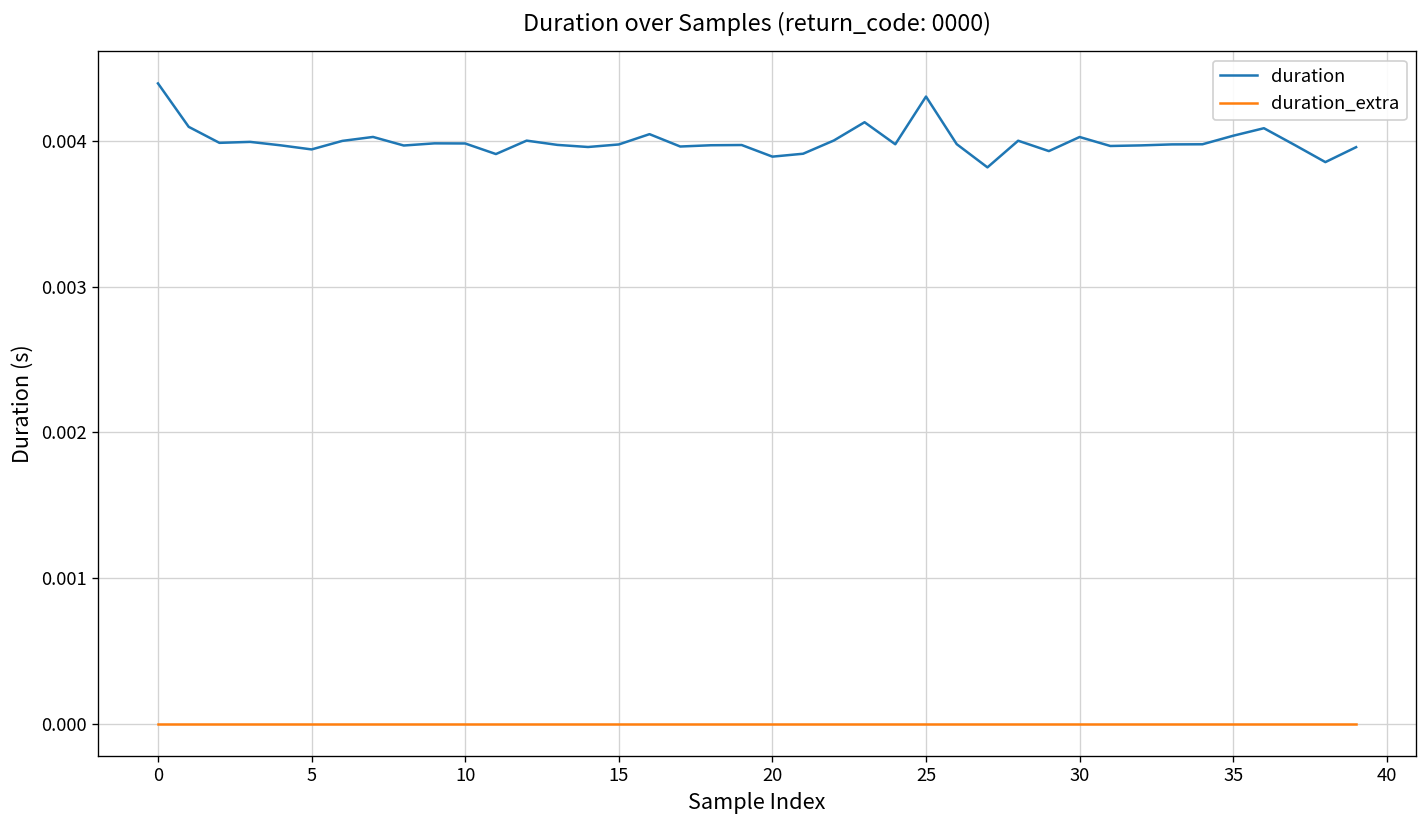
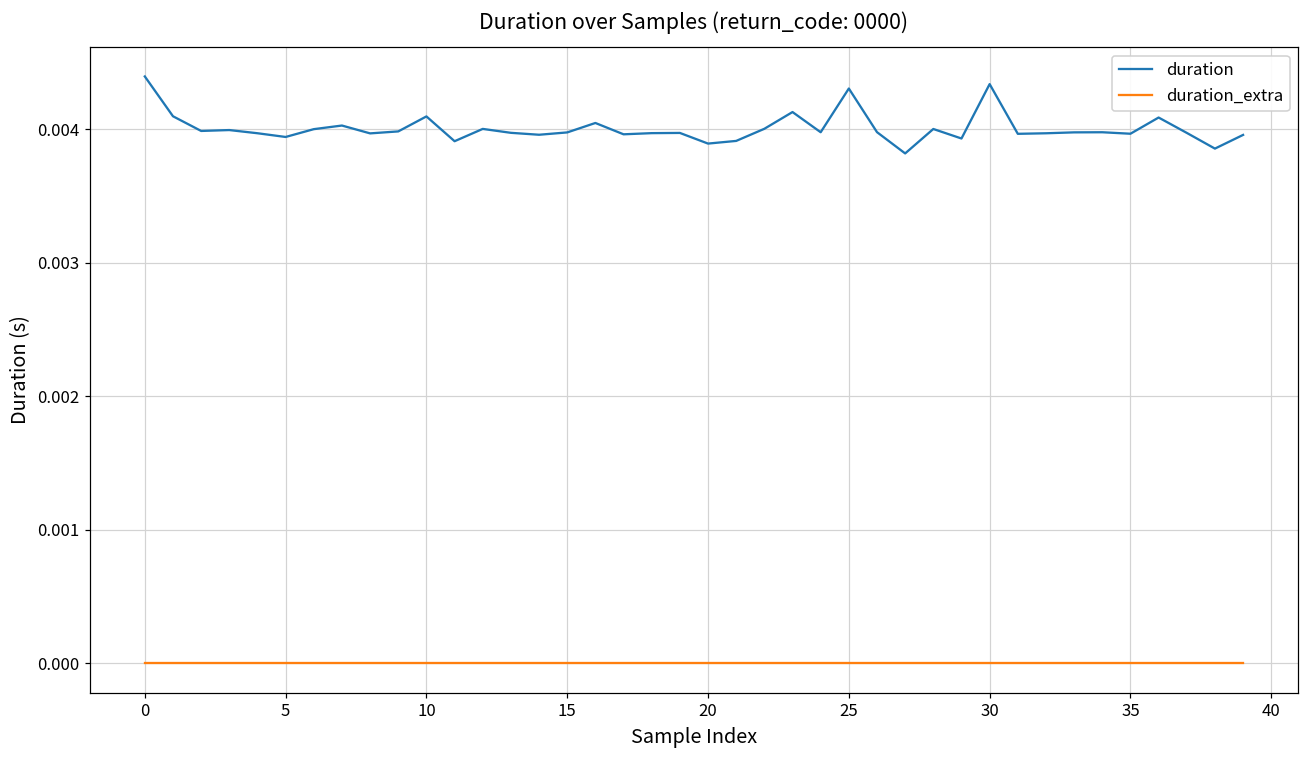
duration, 10: 0.00398 -> 0.00410
duration, 30: 0.00403 -> 0.00434
duration, 35: 0.00404 -> 0.00397
